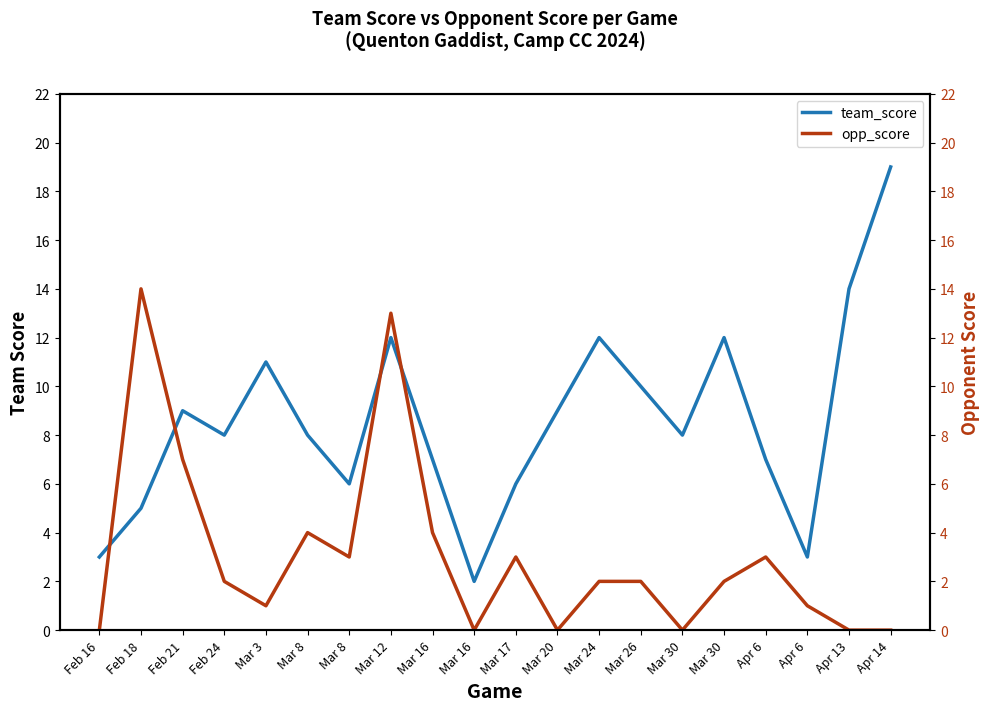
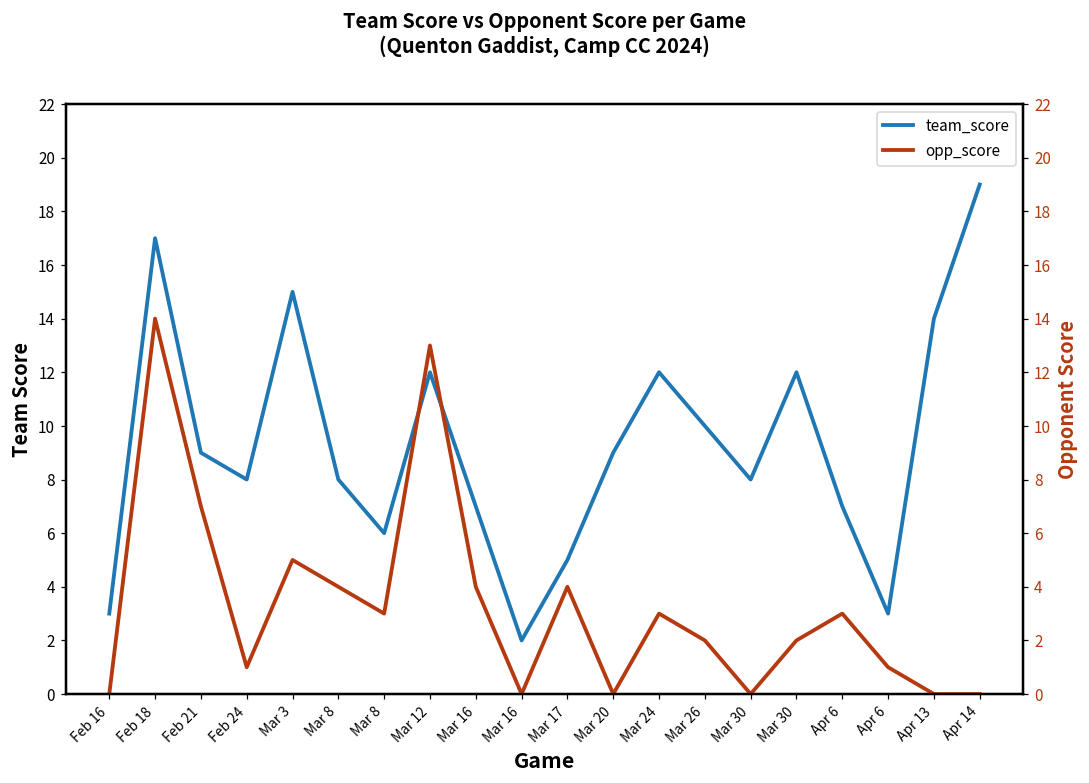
team_score, Feb 18: 5 -> 17
team_score, Mar 3: 11 -> 15
team_score, Mar 17: 6 -> 5
opp_score, Feb 24: 2 -> 1
opp_score, Mar 3: 1 -> 5
opp_score, Mar 17: 3 -> 4
opp_score, Mar 24: 2 -> 3
